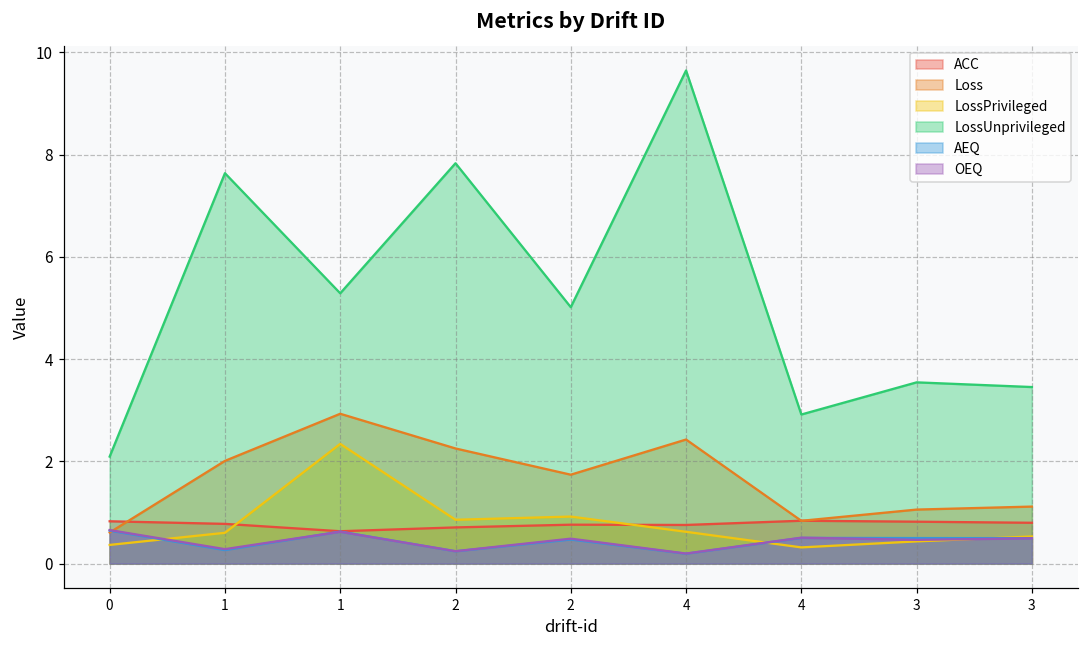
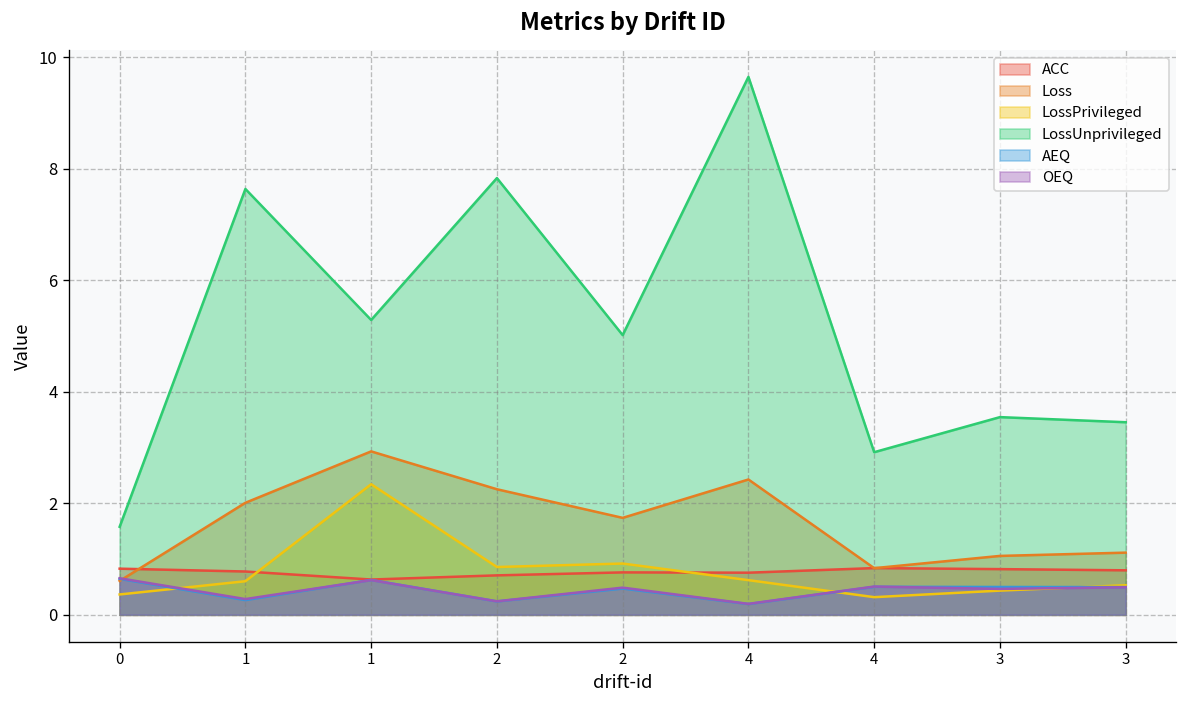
LossUnprivileged, 0: 2.1 -> 1.6
